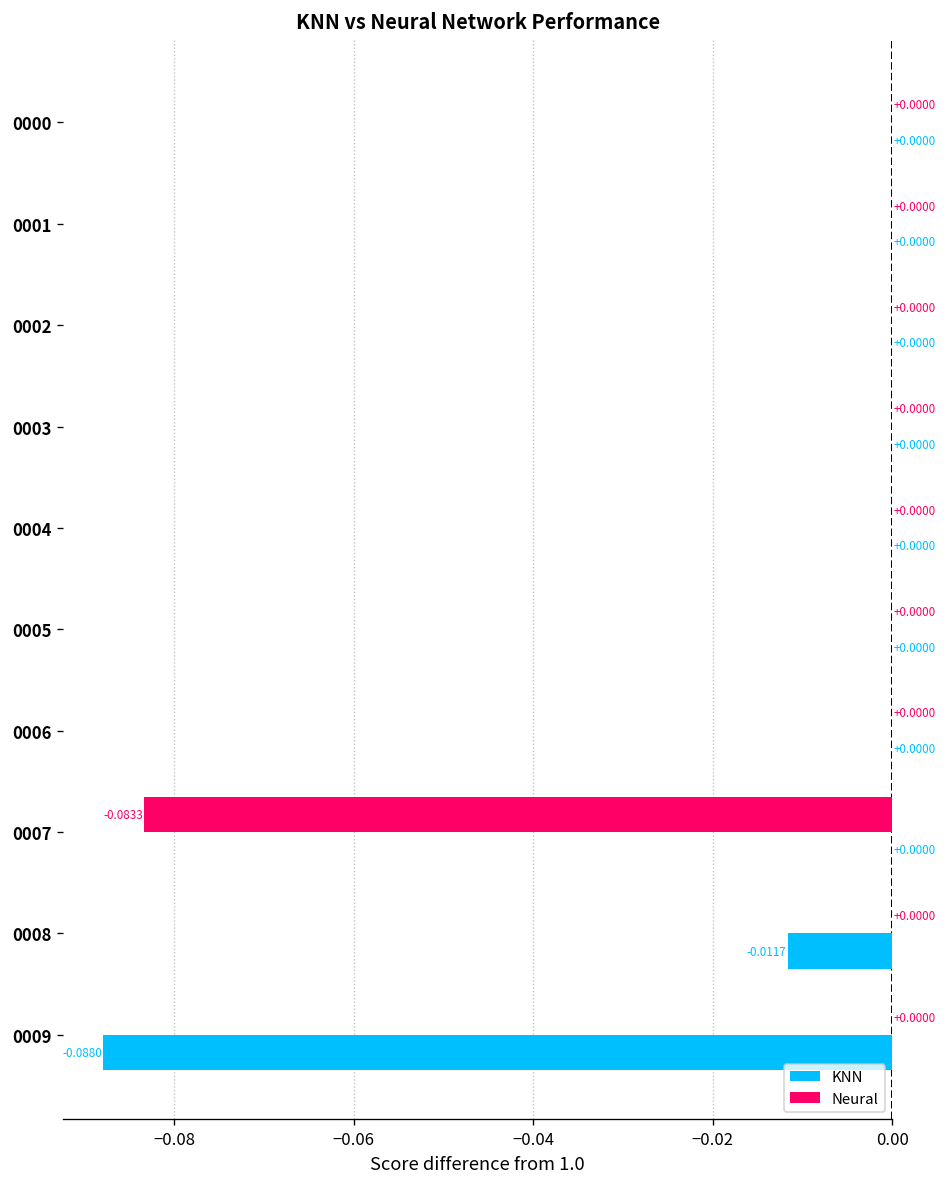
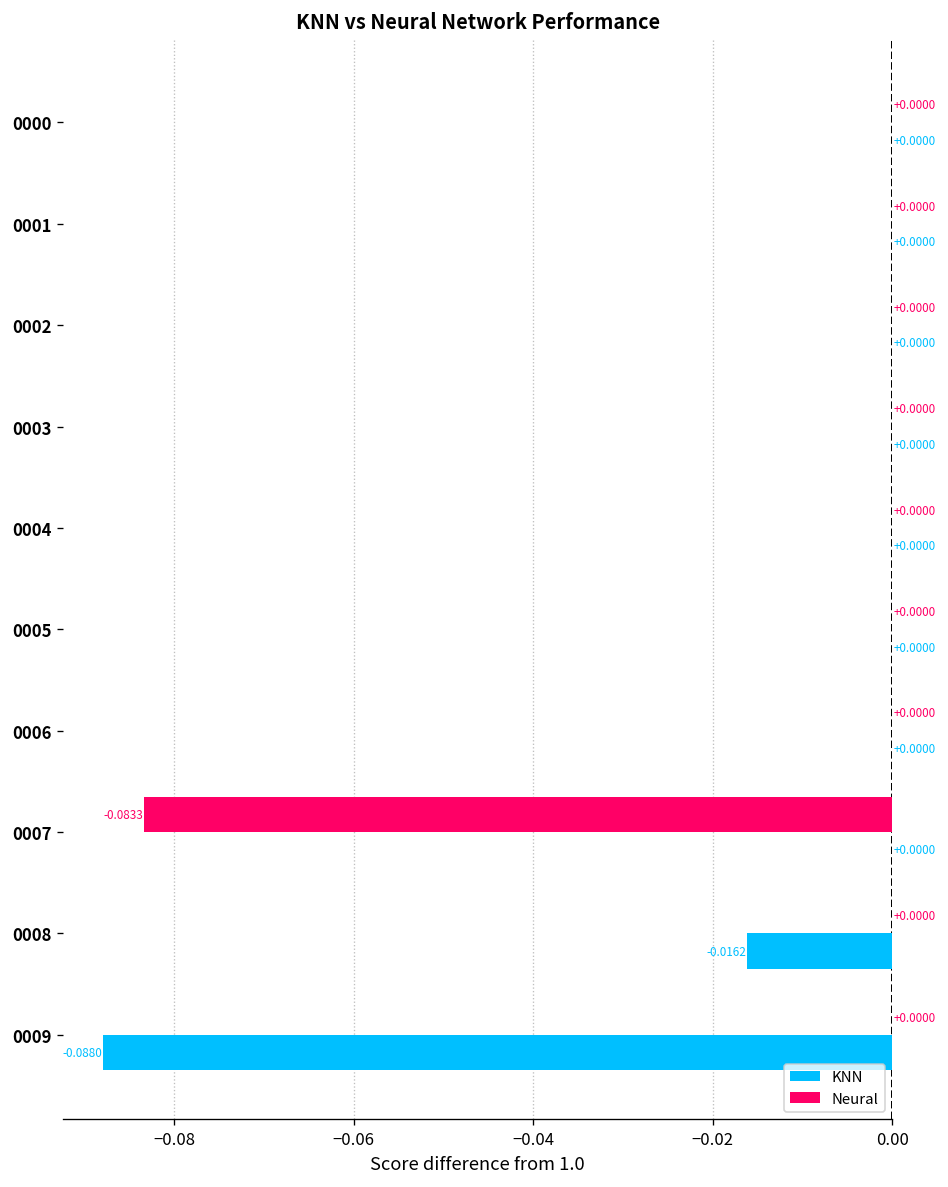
KNN, 0008: -0.0117 -> -0.0162
